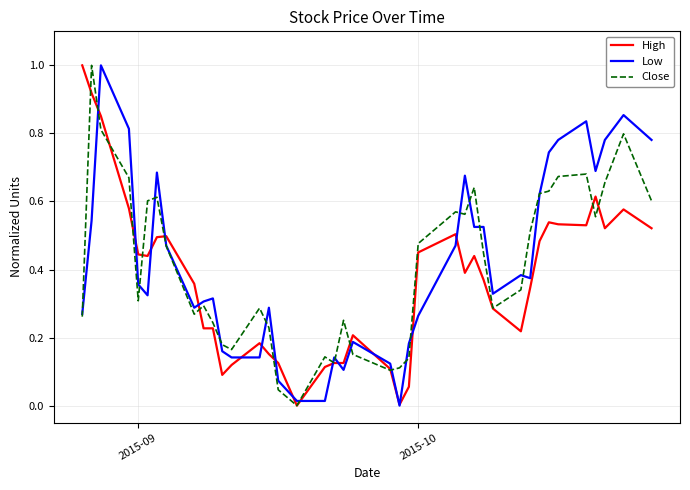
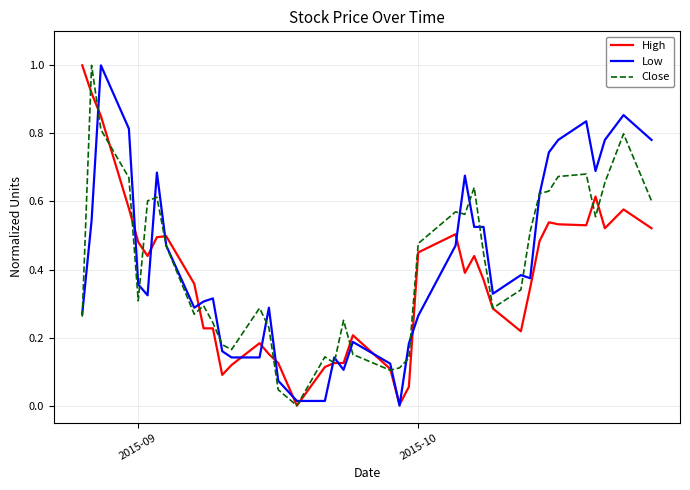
High, 2015-09: 0.44 -> 0.48
